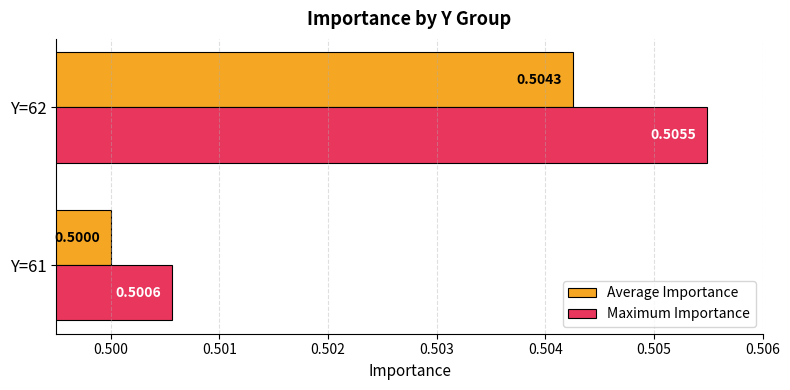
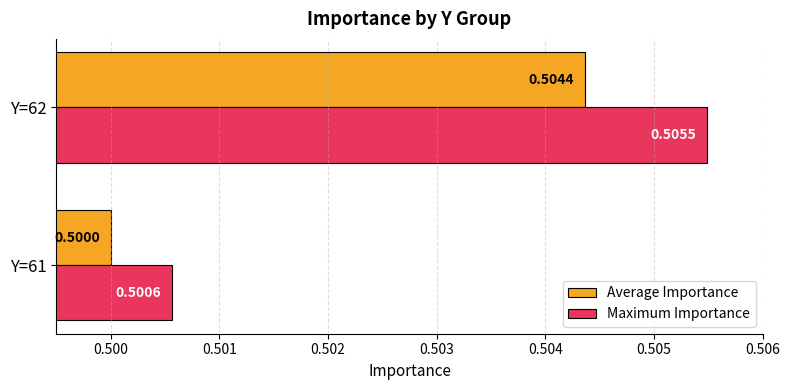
Average Importance, Y=62: 0.5043 -> 0.5044
